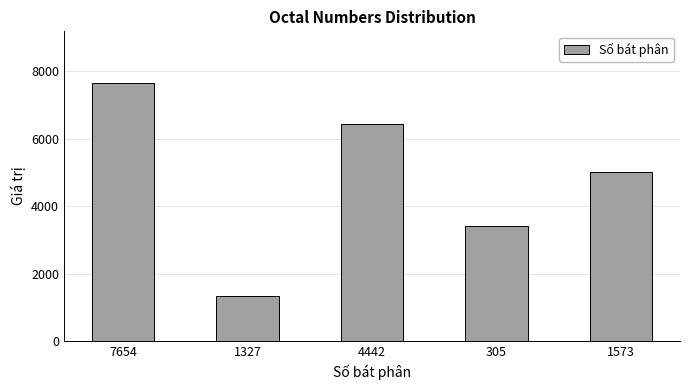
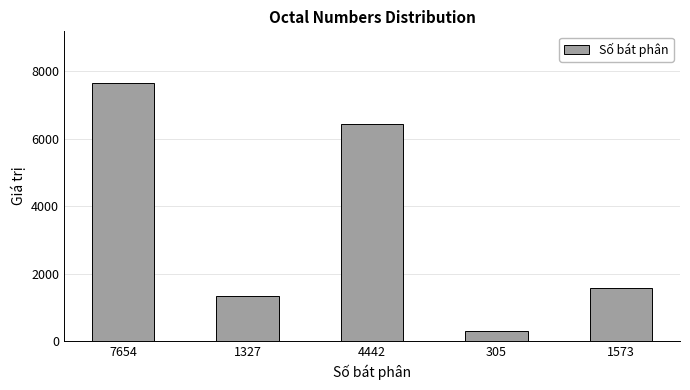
305: 3400 -> 300
1573: 5000 -> 1600
